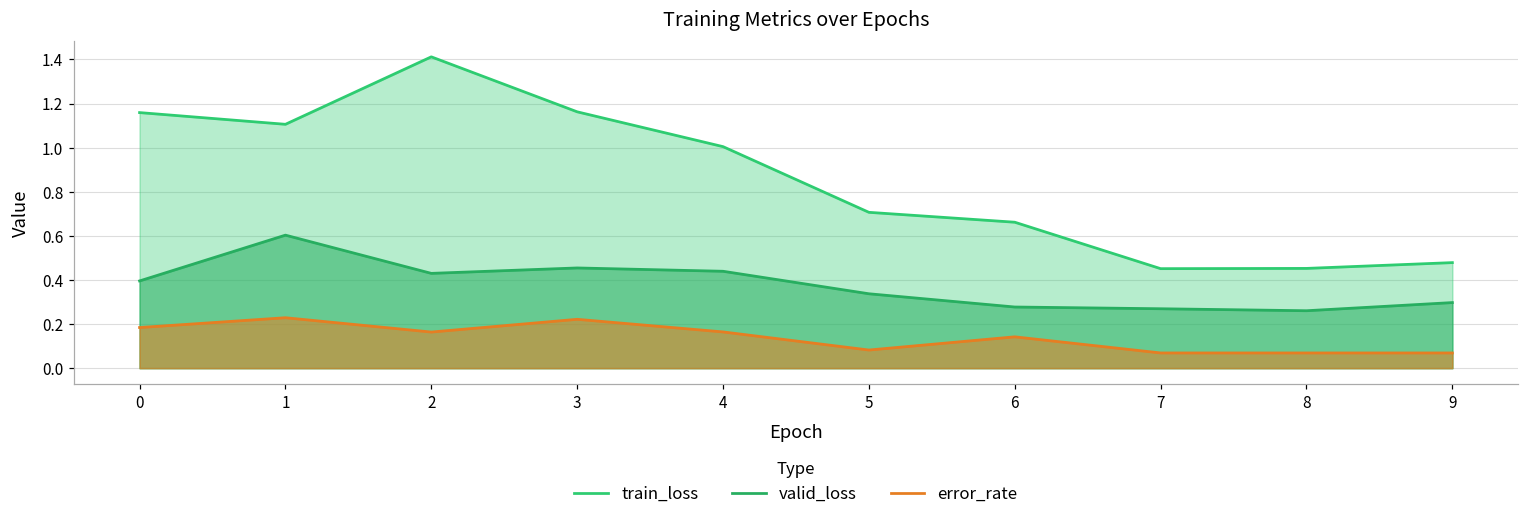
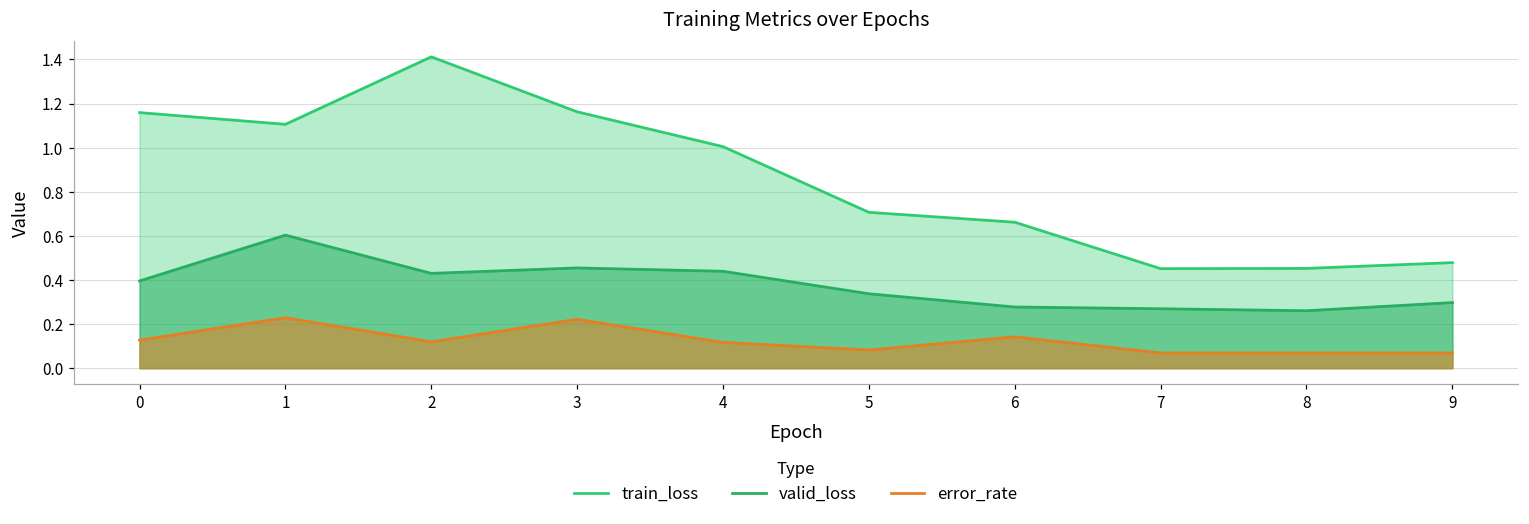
error_rate, 0: 0.18 -> 0.13
error_rate, 2: 0.16 -> 0.12
error_rate, 4: 0.16 -> 0.12
